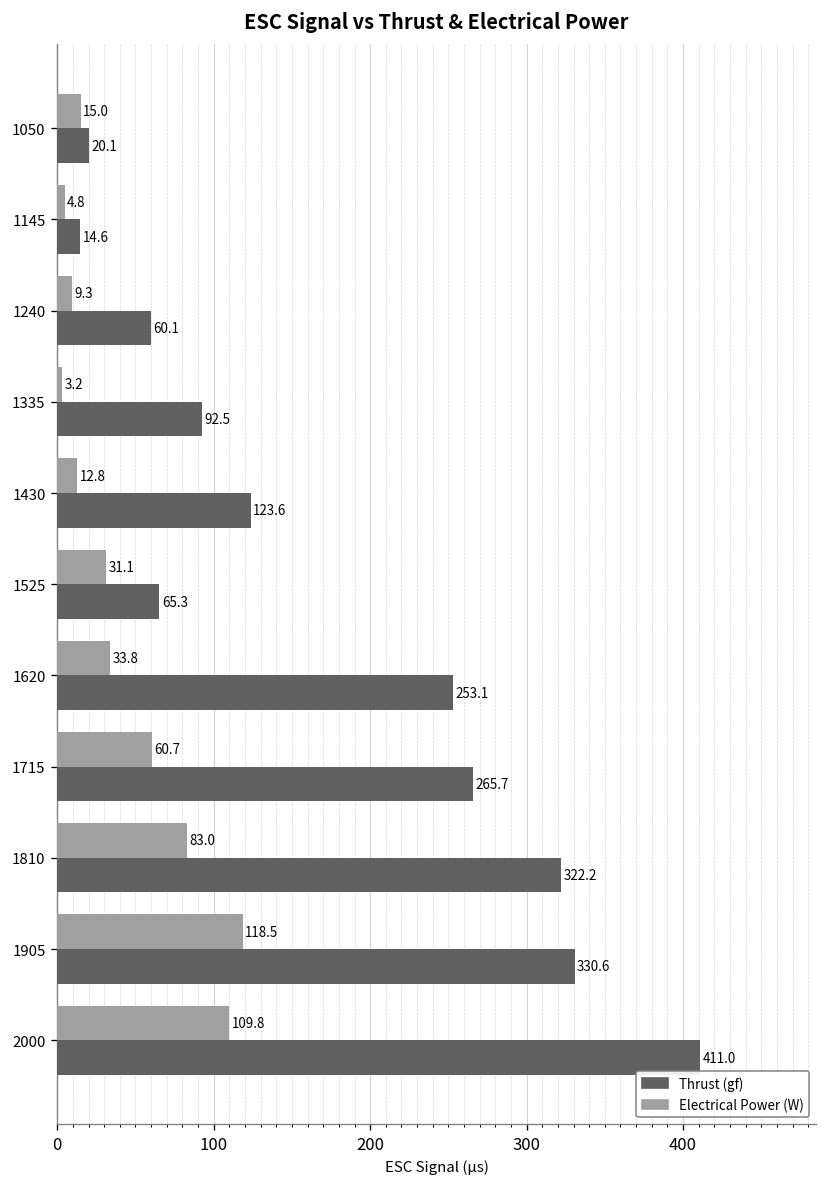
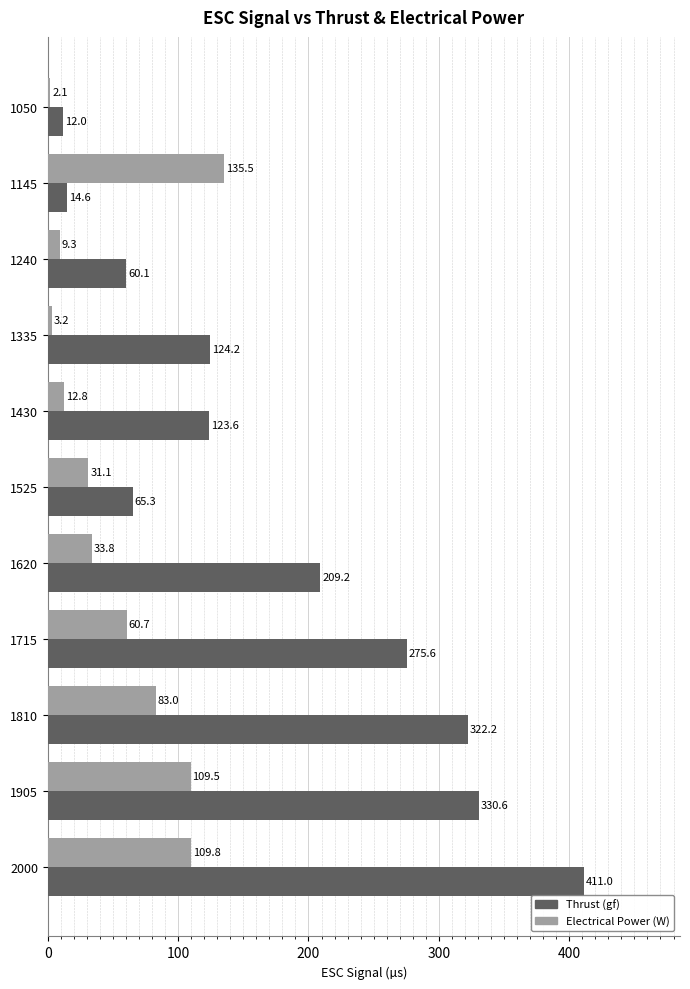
Electrical Power (W), 1050: 15.0 -> 2.1
Thrust (gf), 1050: 20.1 -> 12.0
Electrical Power (W), 1145: 4.8 -> 135.5
Thrust (gf), 1335: 92.5 -> 124.2
Thrust (gf), 1620: 253.1 -> 209.2
Thrust (gf), 1715: 265.7 -> 275.6
Electrical Power (W), 1905: 118.5 -> 109.5
